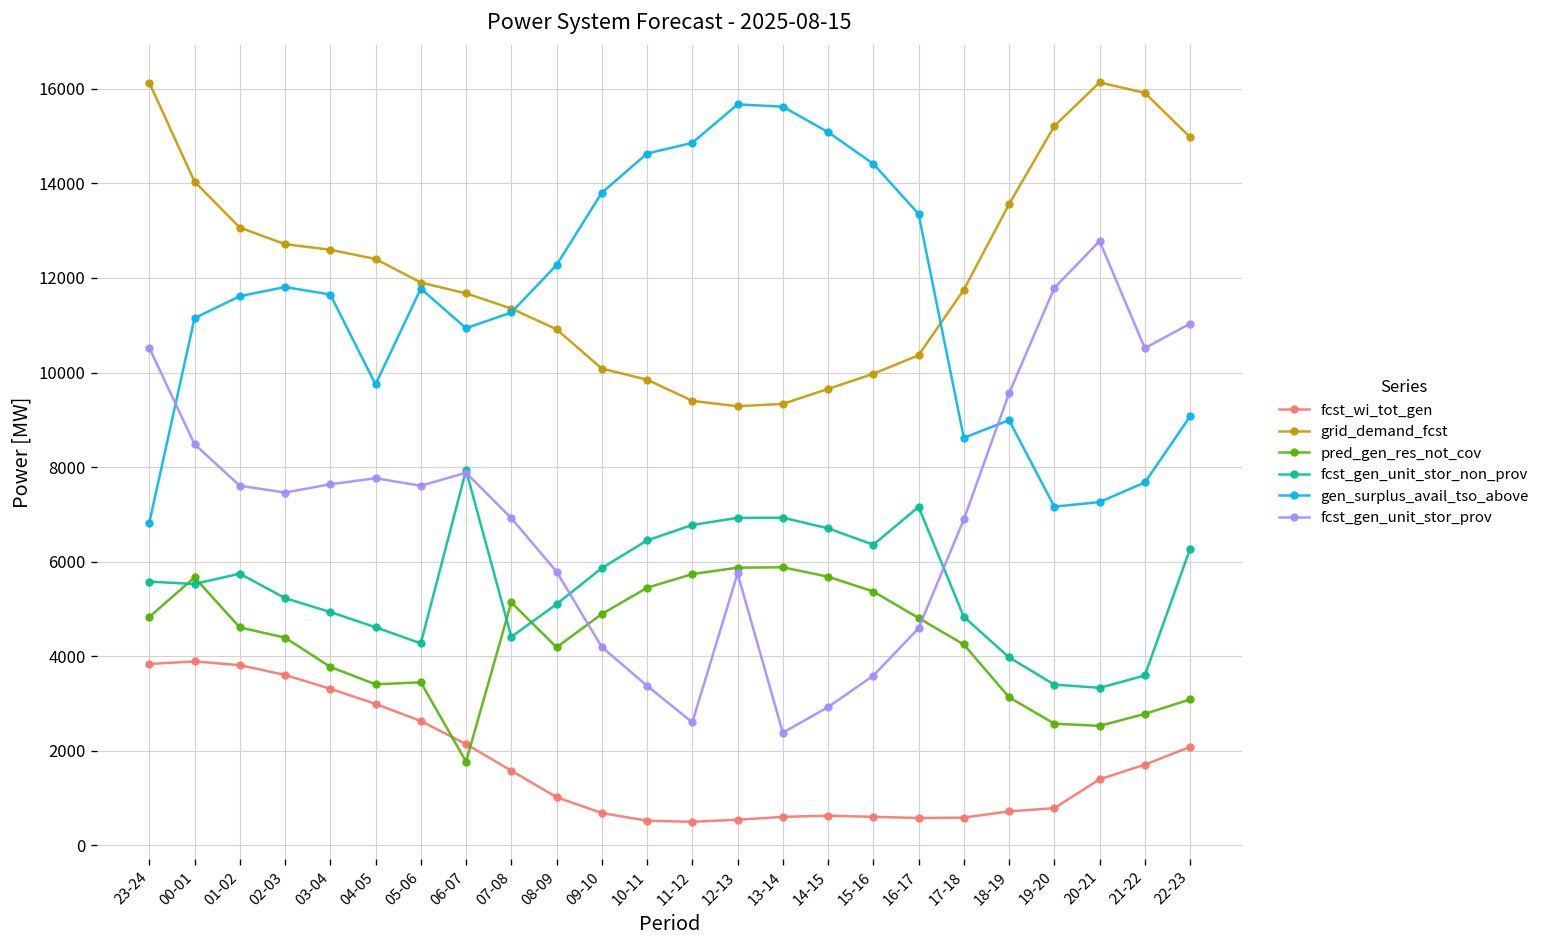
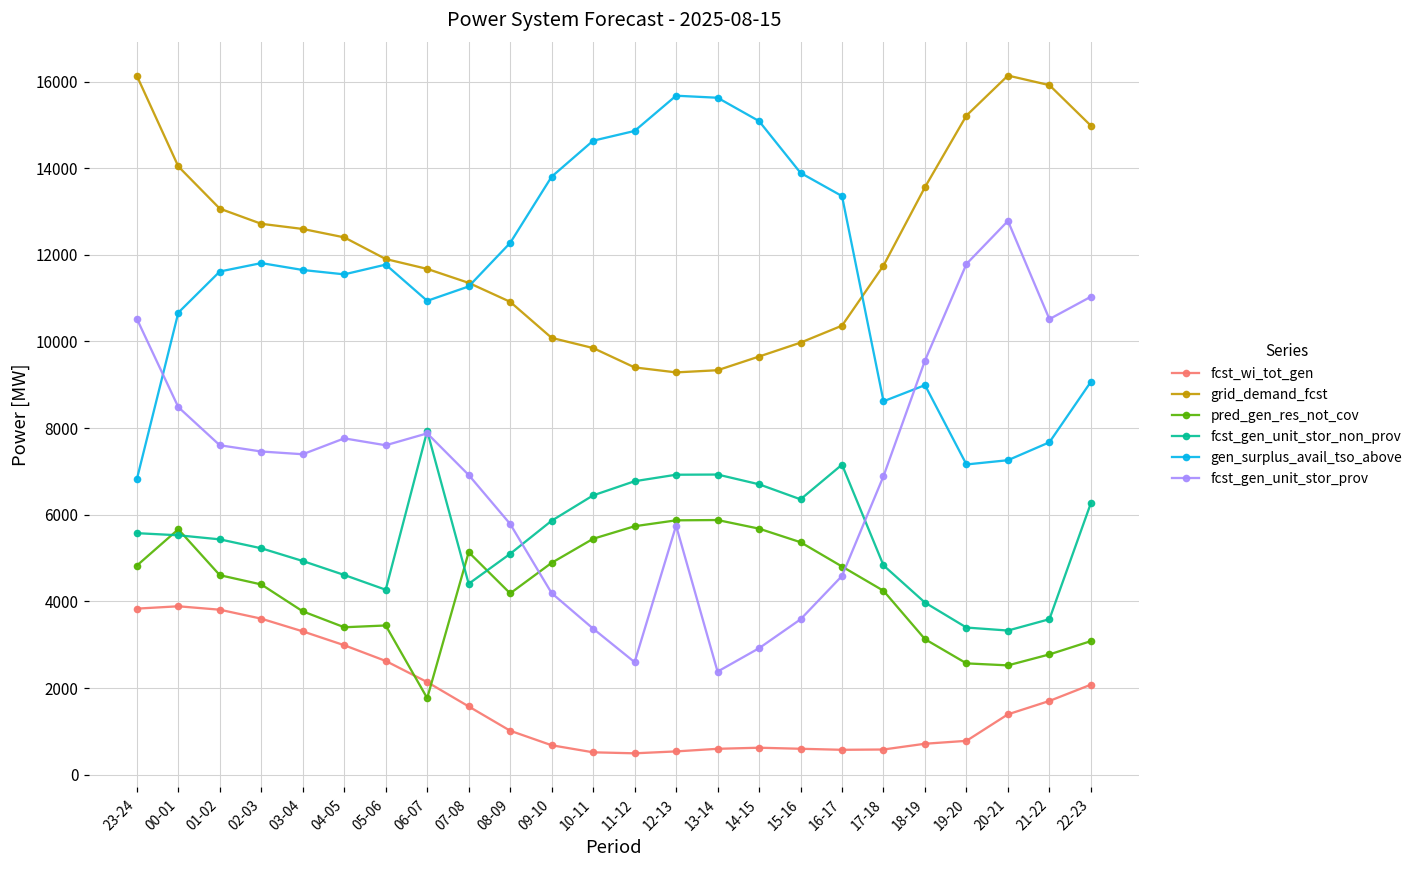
gen_surplus_avail_tso_above, 00-01: 11200 -> 10700
fcst_gen_unit_stor_non_prov, 01-02: 5700 -> 5400
fcst_gen_unit_stor_prov, 03-04: 7600 -> 7400
gen_surplus_avail_tso_above, 04-05: 9700 -> 11500
gen_surplus_avail_tso_above, 15-16: 14400 -> 13900
